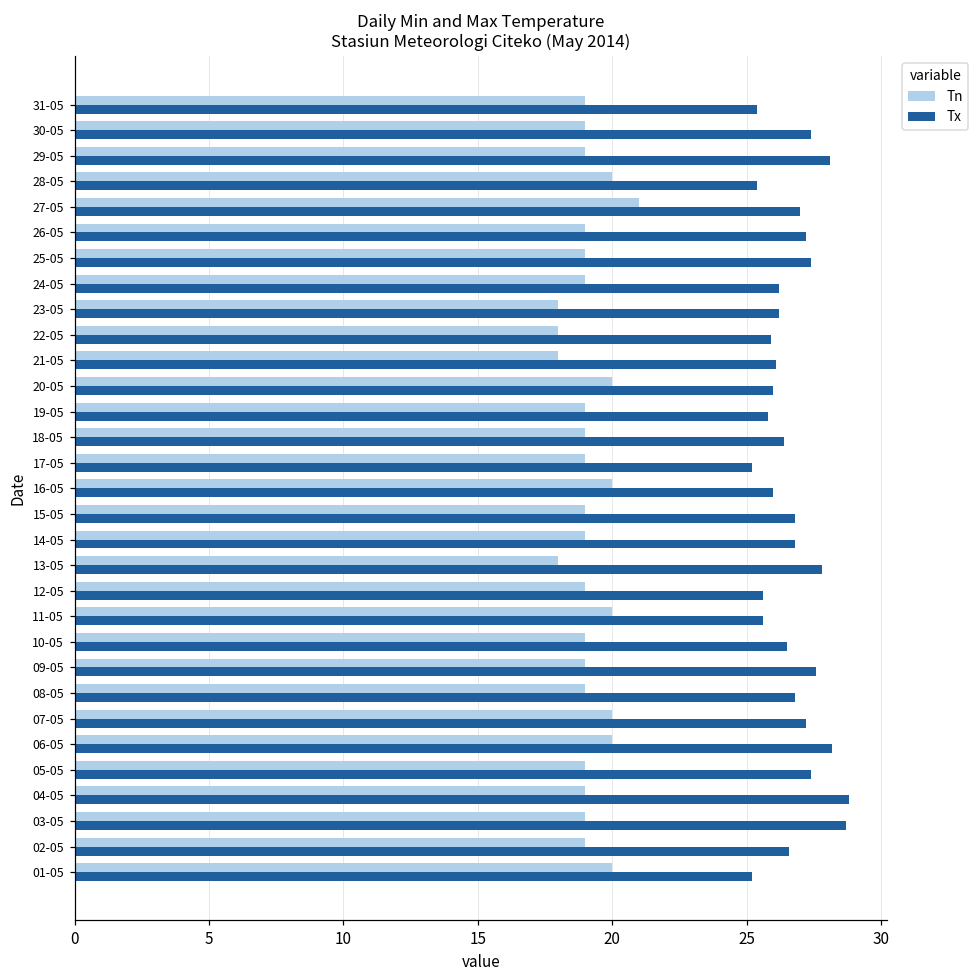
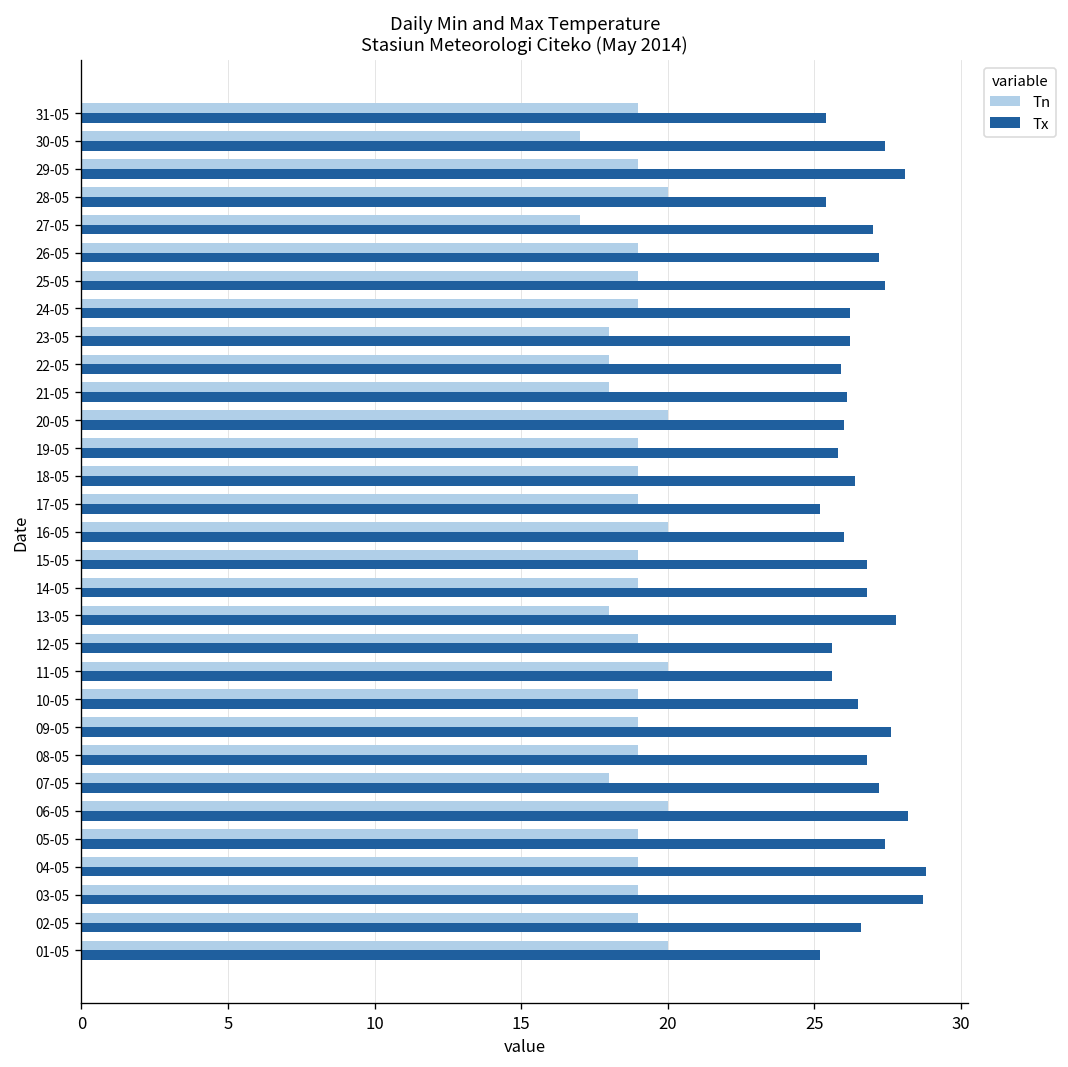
Tn, 30-05: 19 -> 17
Tn, 27-05: 21 -> 17
Tn, 07-05: 20 -> 18
